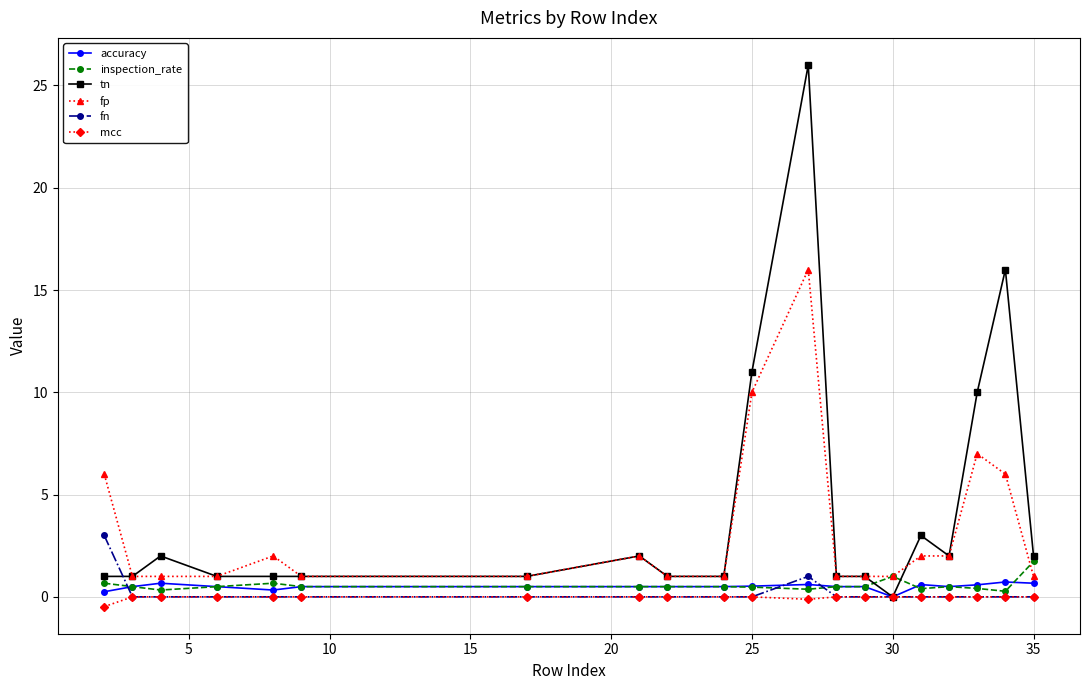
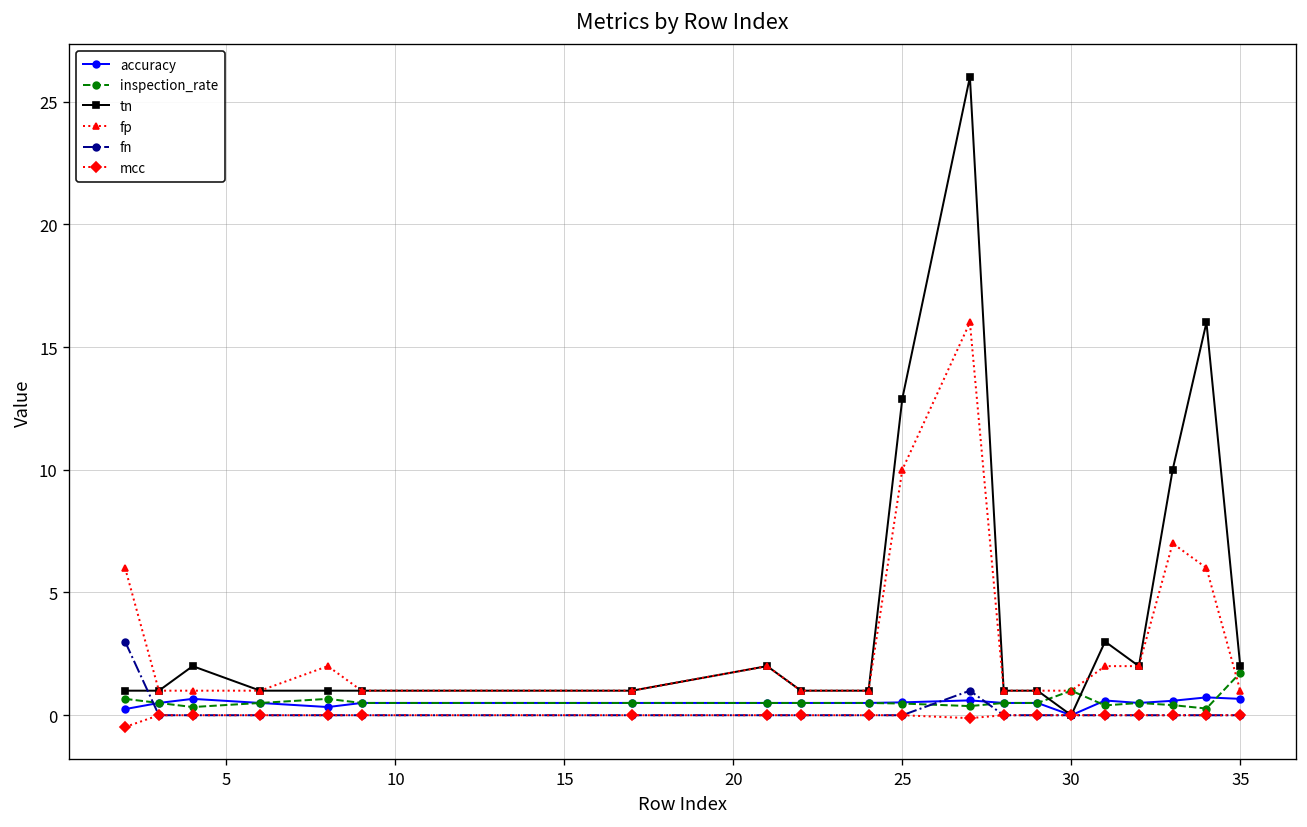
tn, 25: 11.0 -> 12.9
